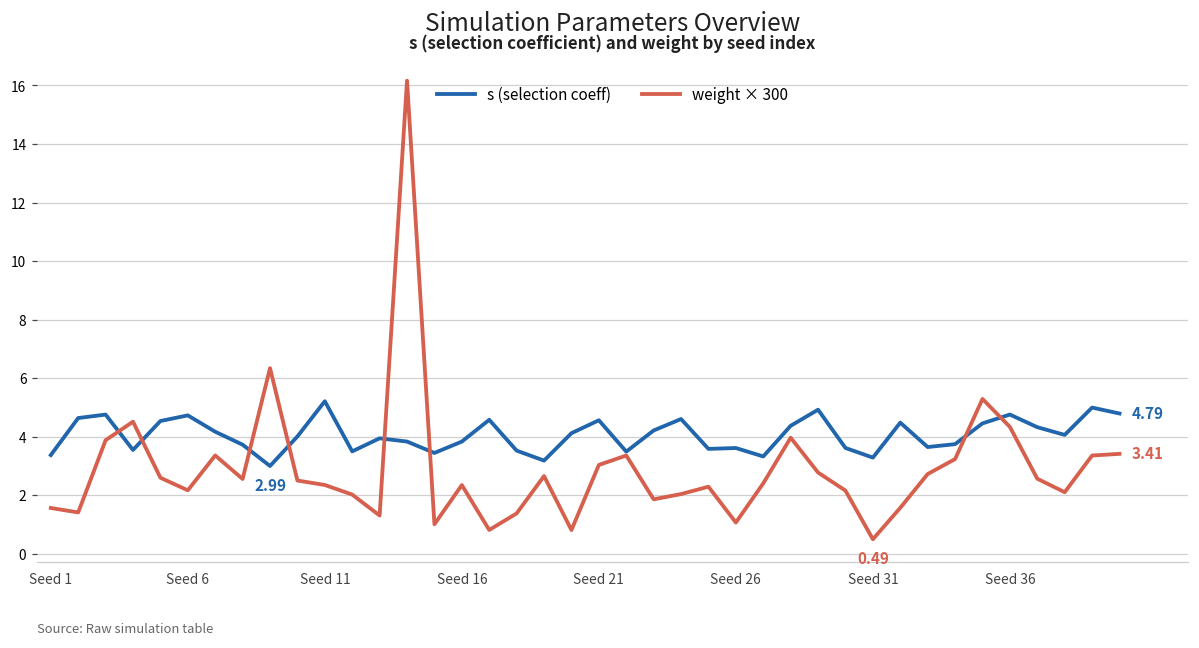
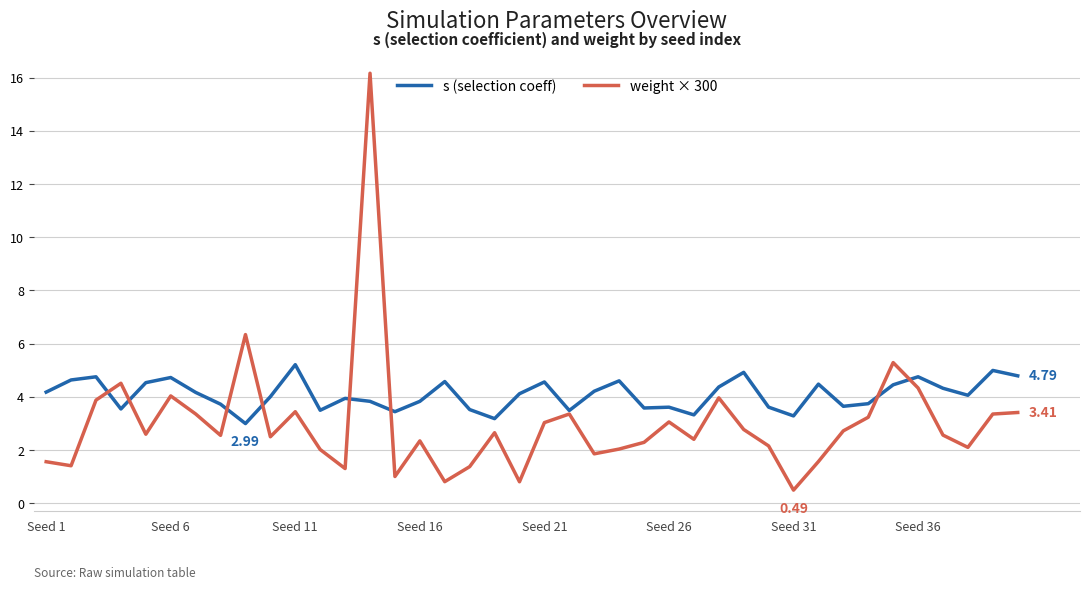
s (selection coeff), Seed 1: 3.4 -> 4.2
weight × 300, Seed 6: 2.2 -> 4.0
weight × 300, Seed 11: 2.3 -> 3.4
weight × 300, Seed 26: 1.1 -> 3.1
